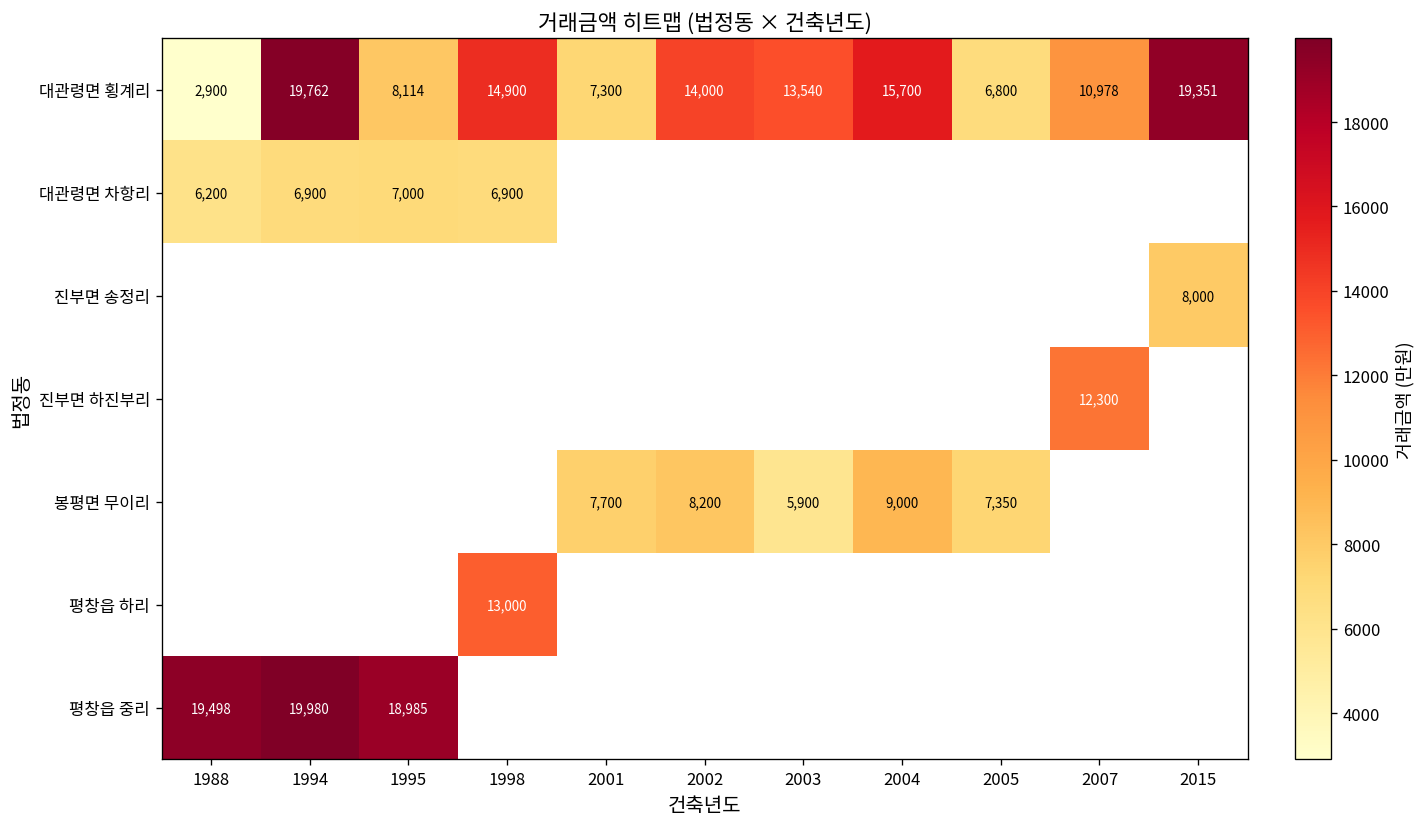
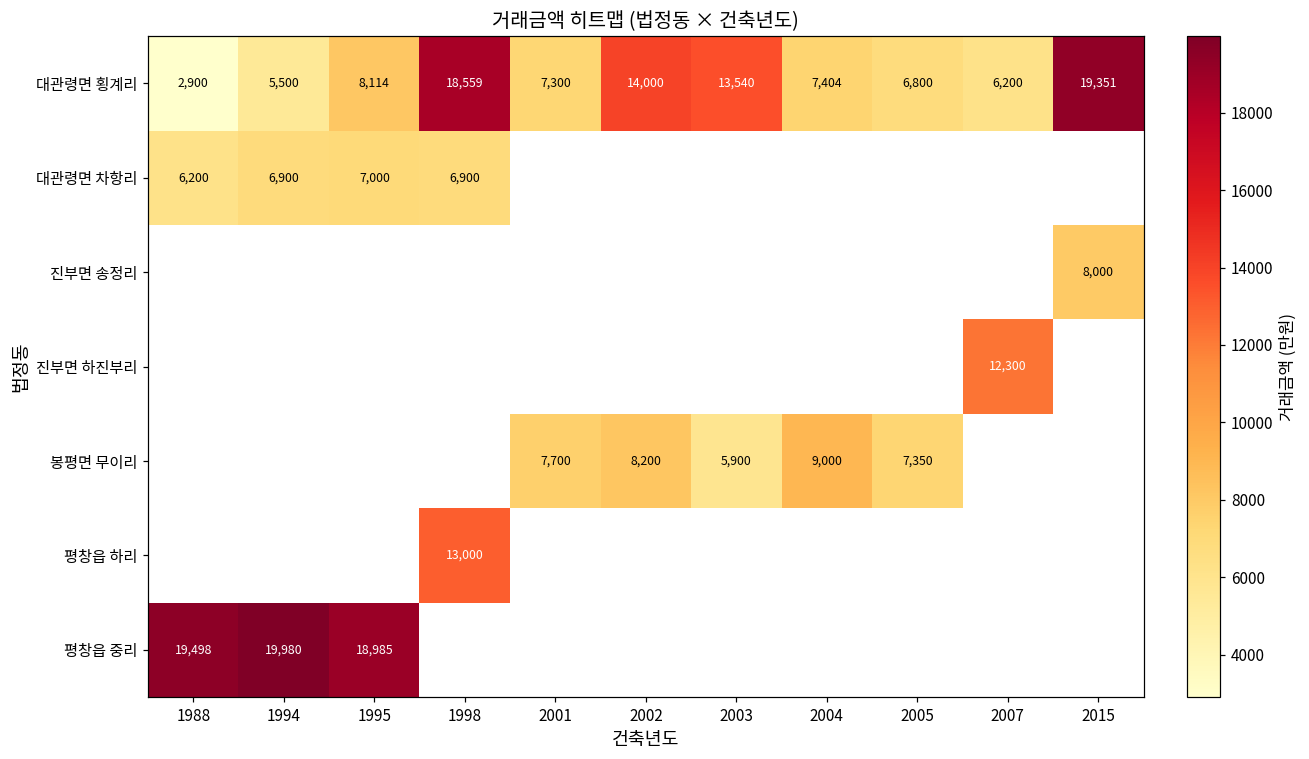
대관령면 횡계리, 1994: 19,762 -> 5,500
대관령면 횡계리, 1998: 14,900 -> 18,559
대관령면 횡계리, 2004: 15,700 -> 7,404
대관령면 횡계리, 2007: 10,978 -> 6,200
